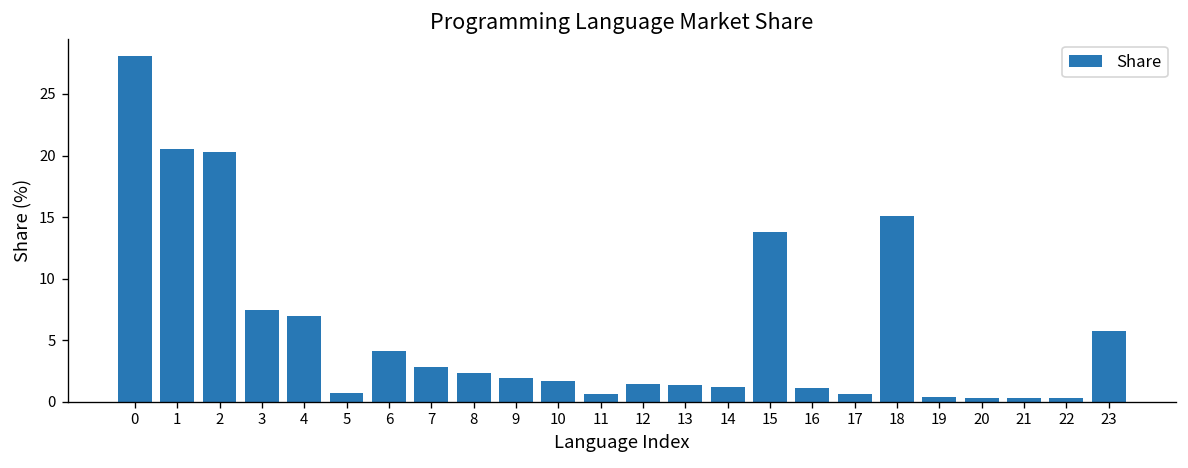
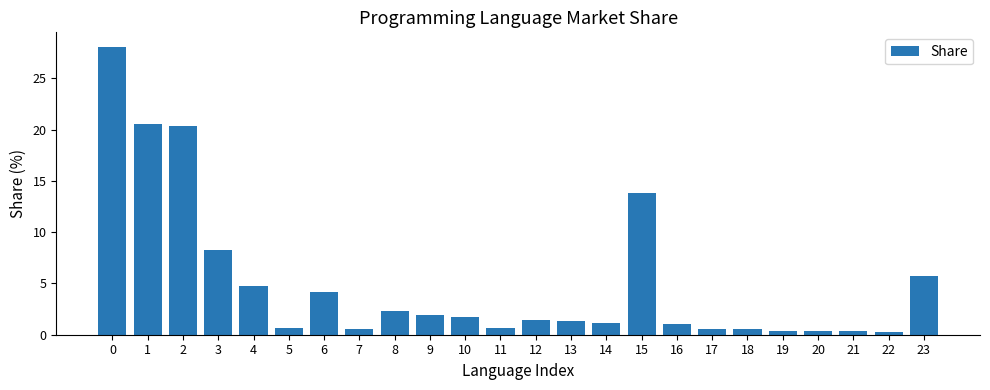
3: 7.4 -> 8.3
4: 7.0 -> 4.8
7: 2.8 -> 0.5
18: 15.1 -> 0.6
